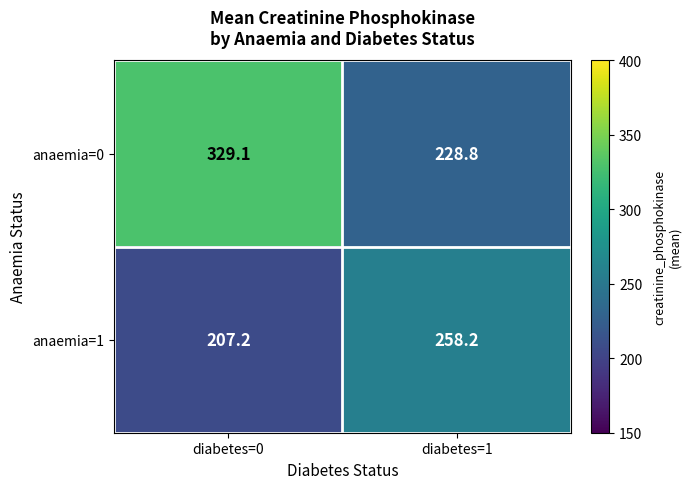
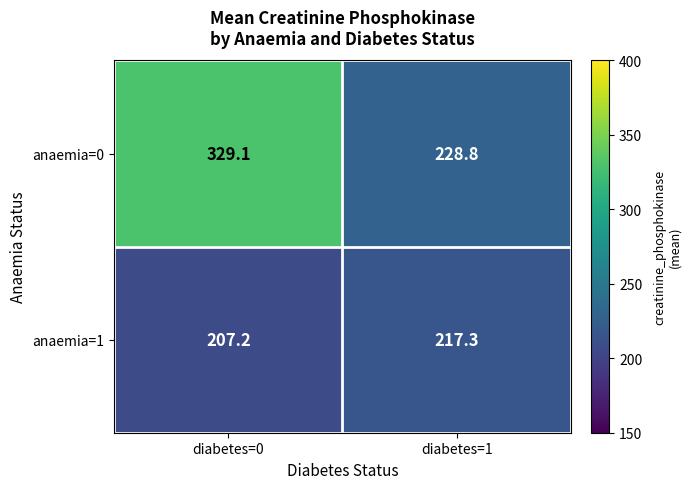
anaemia=1, diabetes=1: 258.2 -> 217.3
